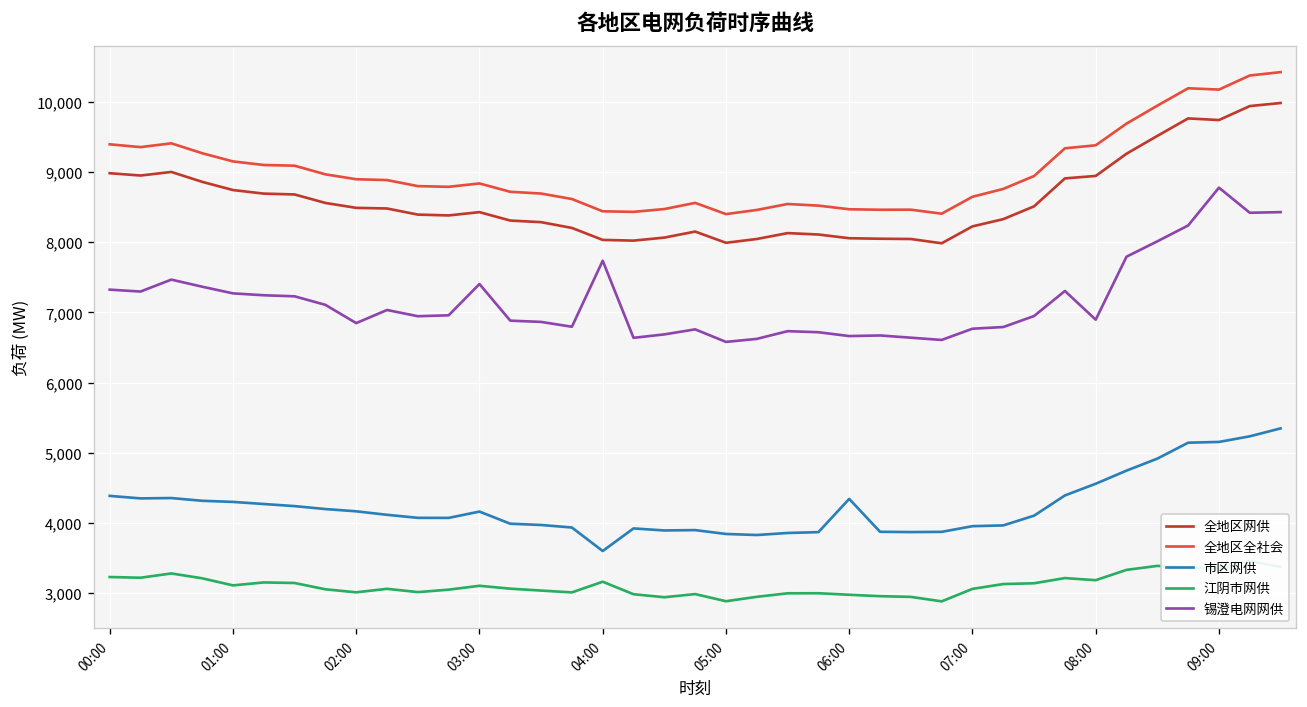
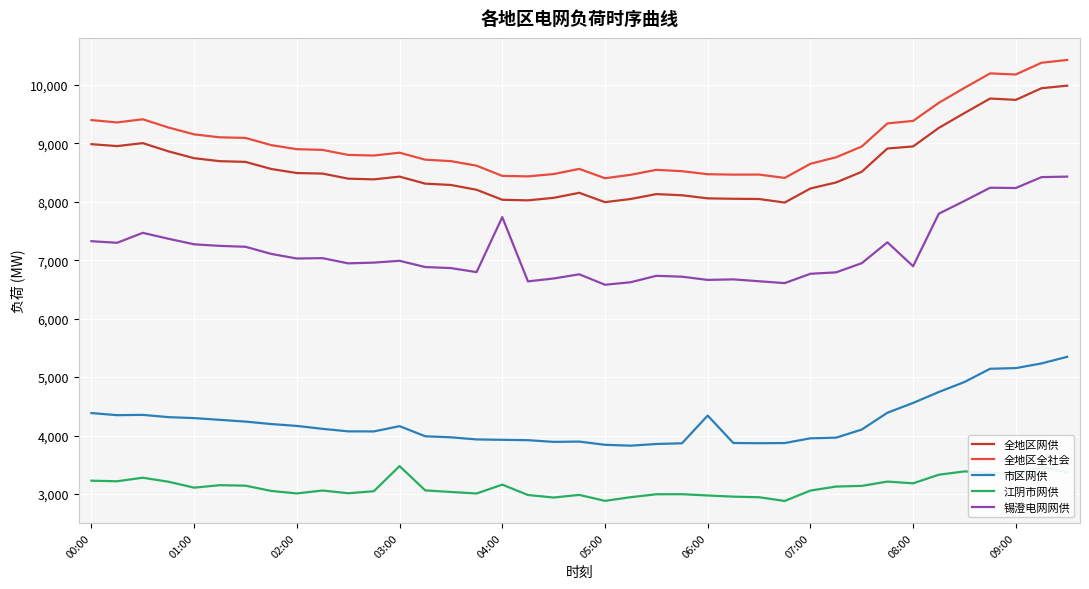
锡澄电网网供, 02:00: 6,800 -> 7,000
江阴市网供, 03:00: 3,100 -> 3,500
锡澄电网网供, 03:00: 7,400 -> 7,000
市区网供, 04:00: 3,600 -> 3,900
锡澄电网网供, 09:00: 8,800 -> 8,200
